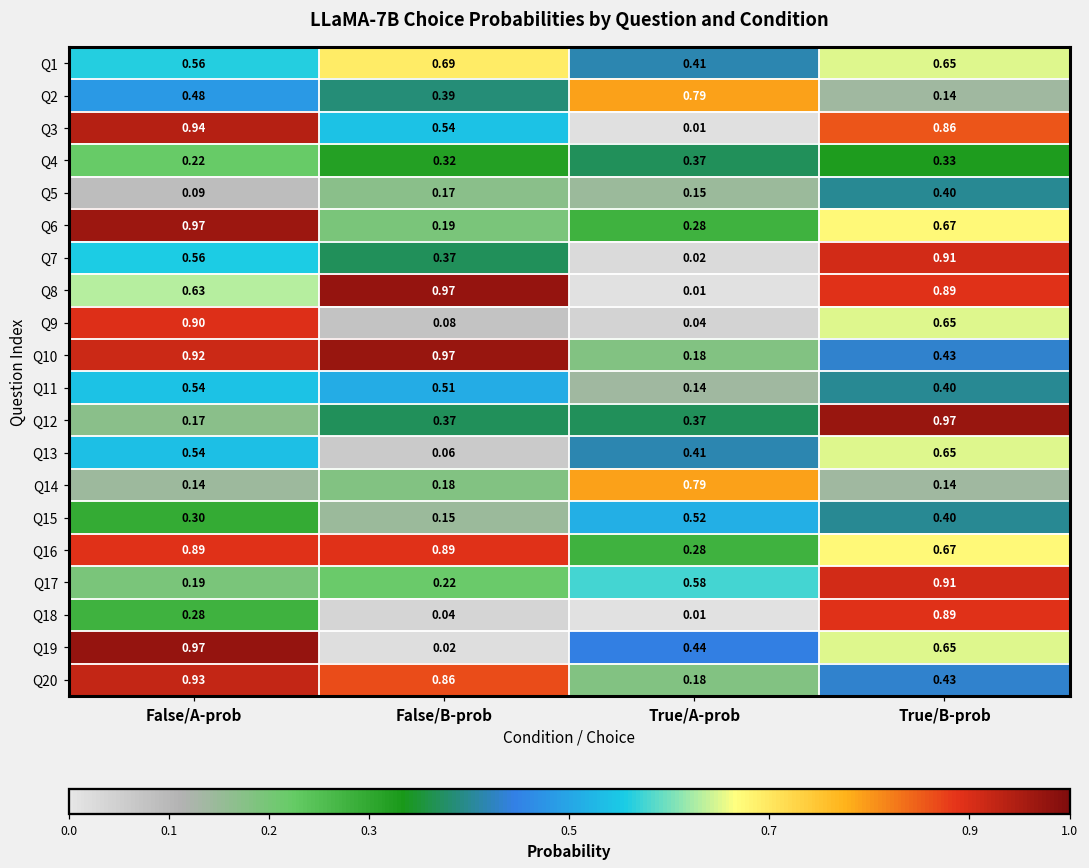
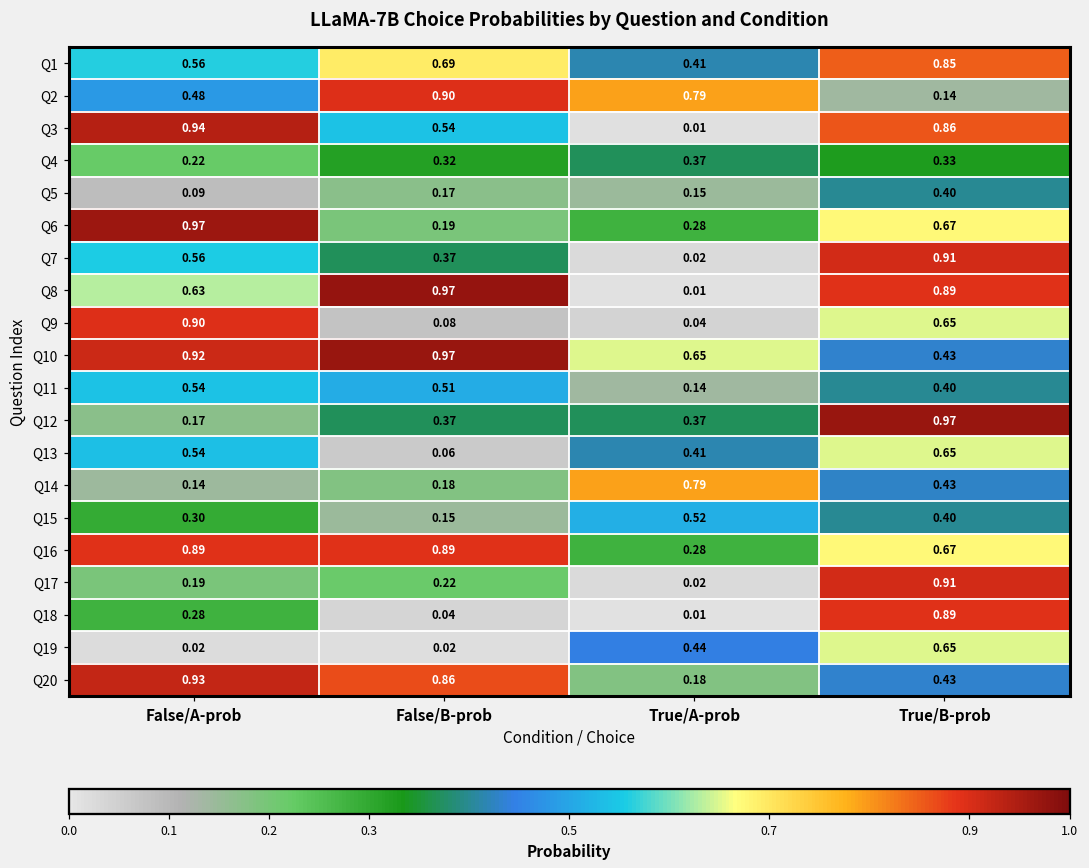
Q1, True/B-prob: 0.65 -> 0.85
Q2, False/B-prob: 0.39 -> 0.90
Q10, True/A-prob: 0.18 -> 0.65
Q14, True/B-prob: 0.14 -> 0.43
Q17, True/A-prob: 0.58 -> 0.02
Q19, False/A-prob: 0.97 -> 0.02
